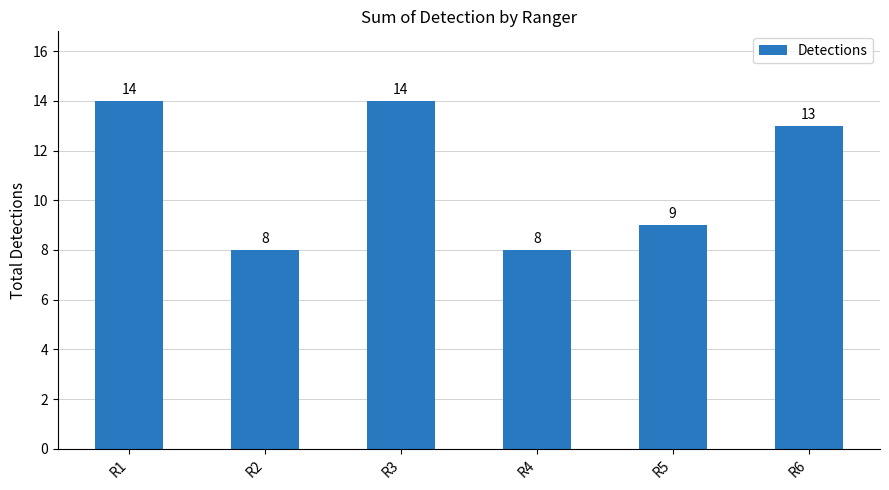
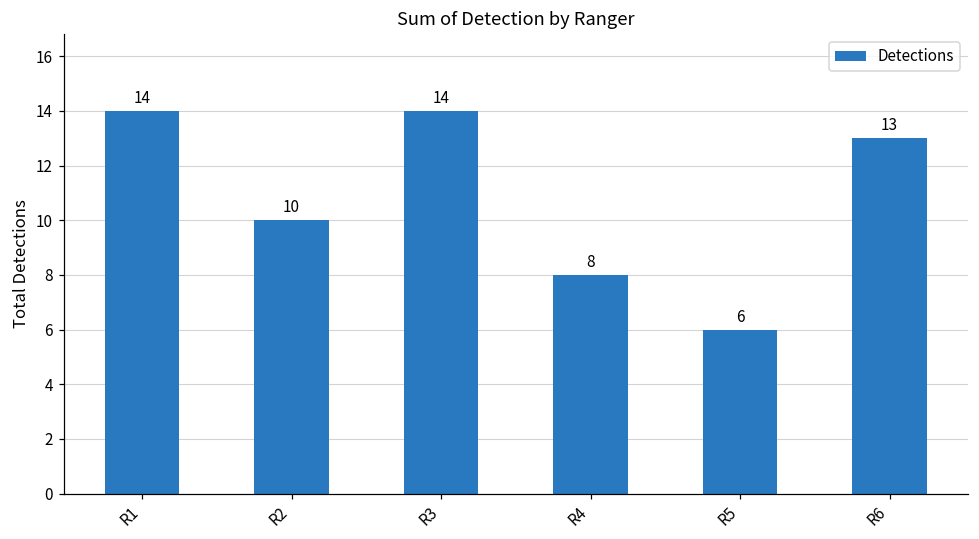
R2: 8 -> 10
R5: 9 -> 6
